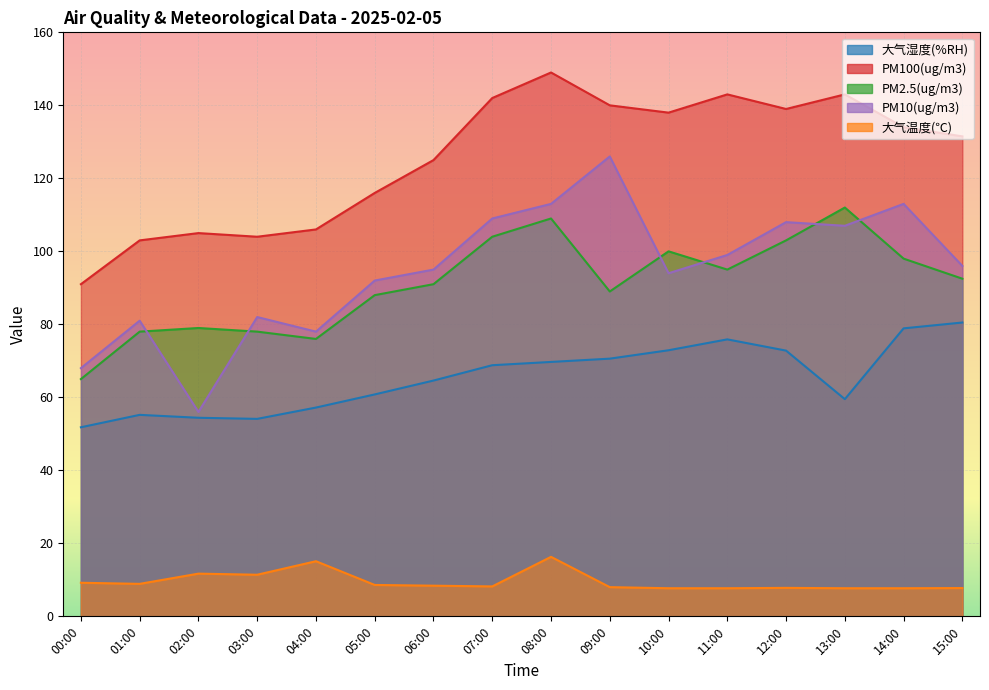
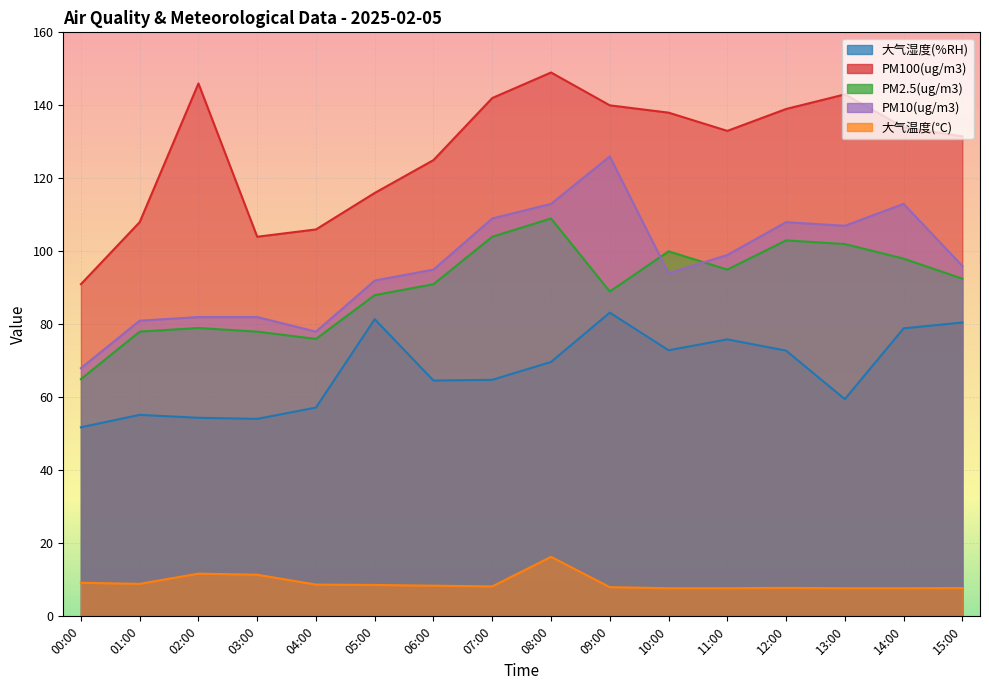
PM100(ug/m3), 01:00: 103 -> 108
PM100(ug/m3), 02:00: 105 -> 146
PM10(ug/m3), 02:00: 56 -> 82
大气温度(℃), 04:00: 15 -> 9
大气湿度(%RH), 05:00: 61 -> 81
大气湿度(%RH), 07:00: 69 -> 65
大气湿度(%RH), 09:00: 71 -> 83
PM100(ug/m3), 11:00: 143 -> 133
PM2.5(ug/m3), 13:00: 112 -> 102
